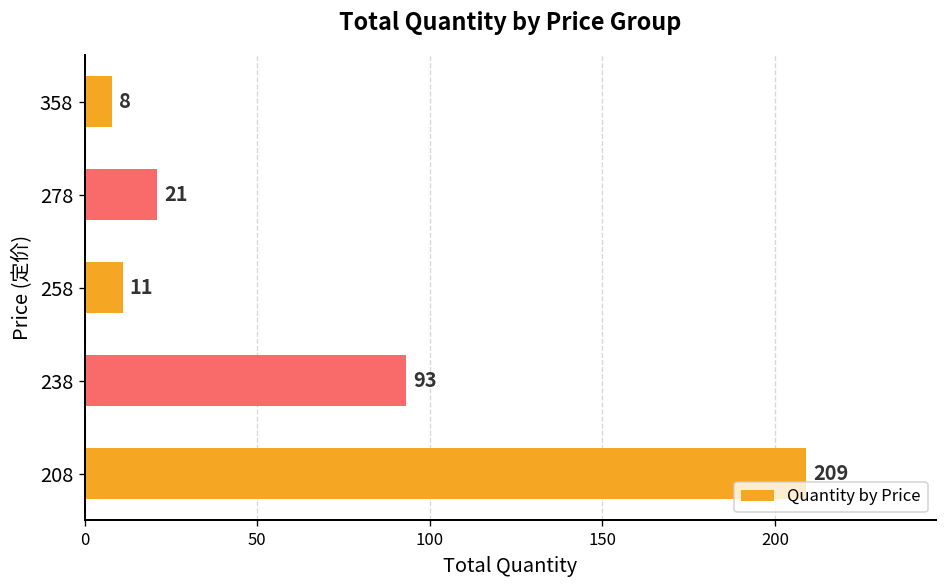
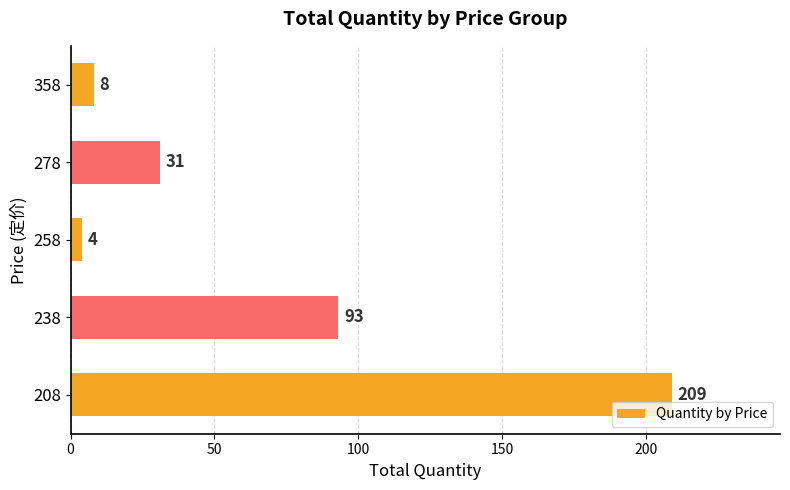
278: 21 -> 31
258: 11 -> 4
